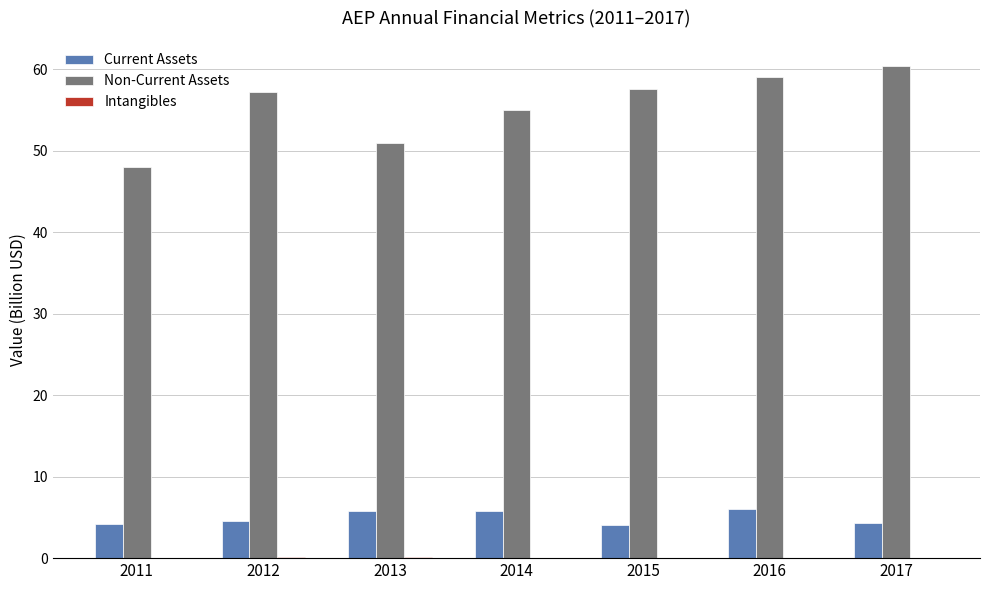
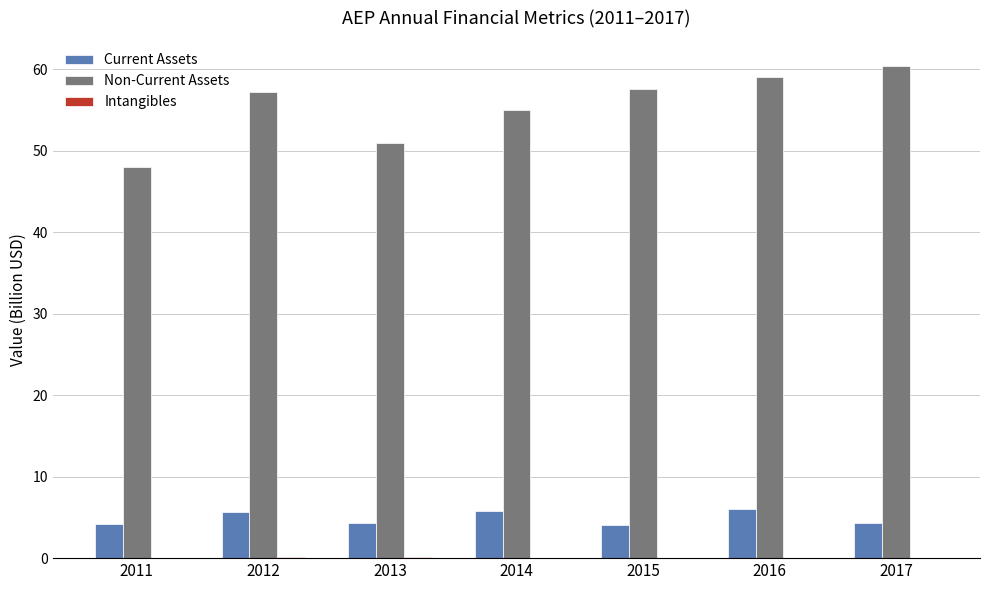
Current Assets, 2012: 5 -> 6
Current Assets, 2013: 6 -> 4
